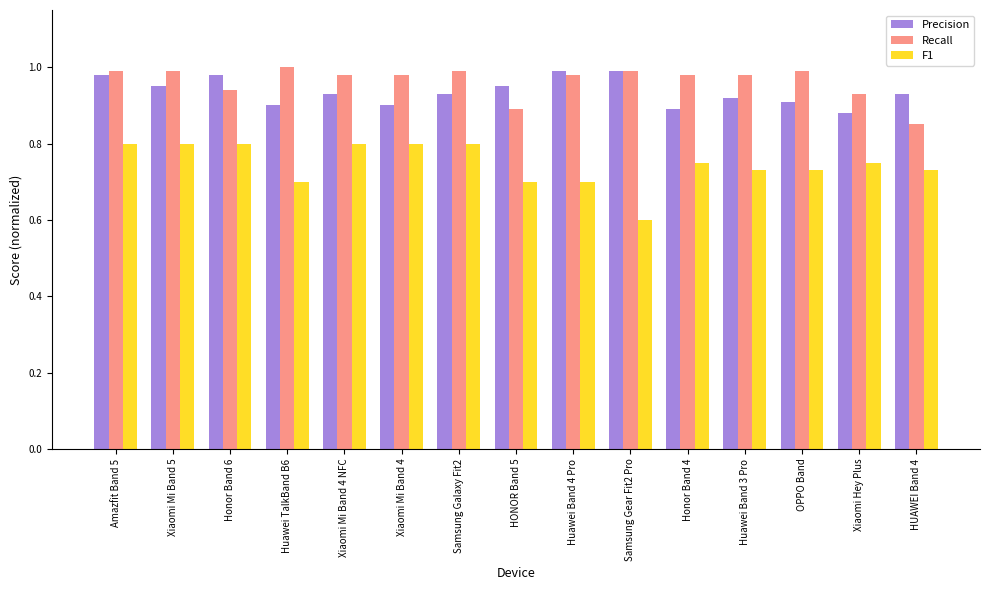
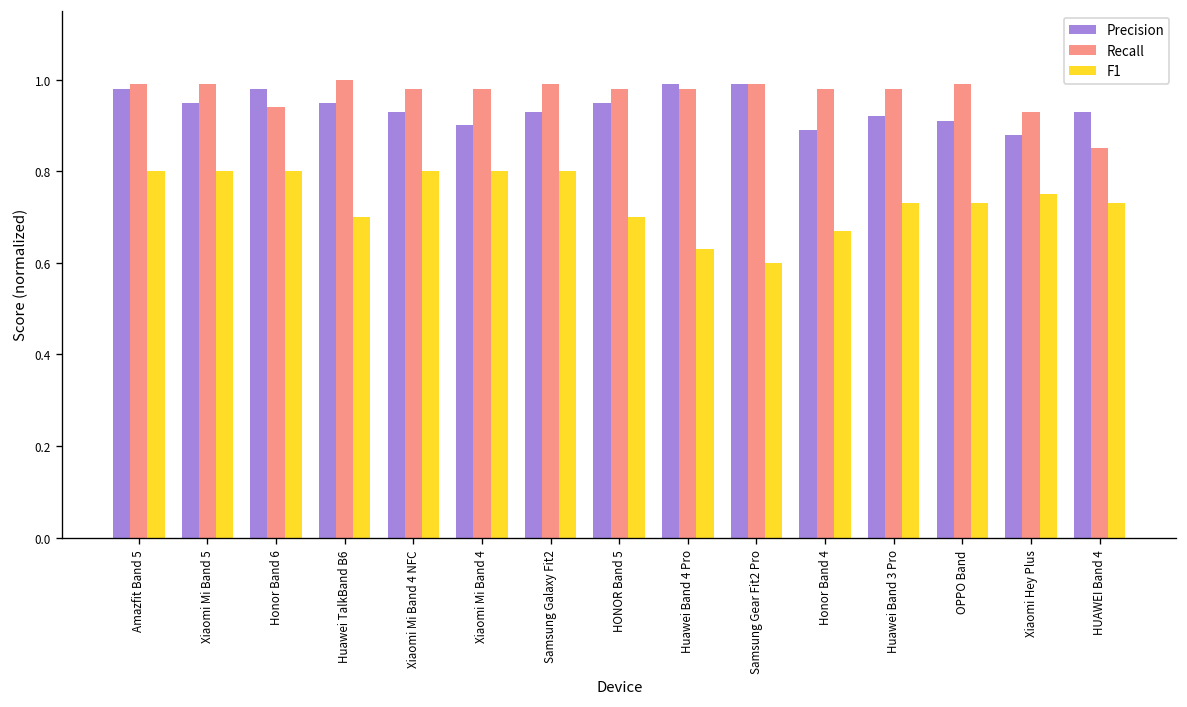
Precision, Huawei TalkBand B6: 0.90 -> 0.95
Recall, HONOR Band 5: 0.89 -> 0.98
F1, Huawei Band 4 Pro: 0.70 -> 0.63
F1, Honor Band 4: 0.75 -> 0.67
